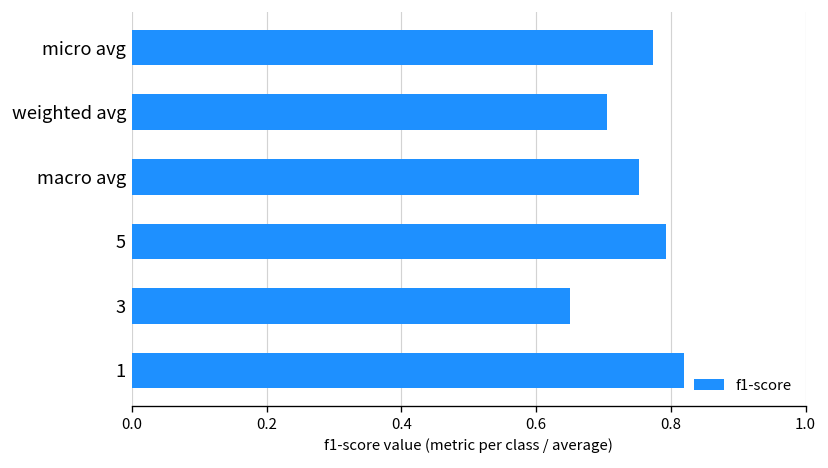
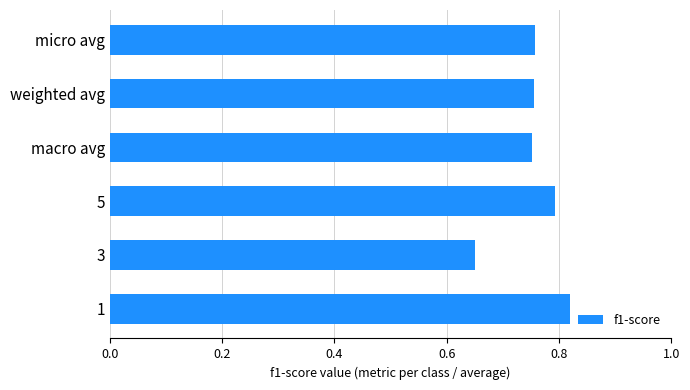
micro avg: 0.77 -> 0.76
weighted avg: 0.71 -> 0.76
